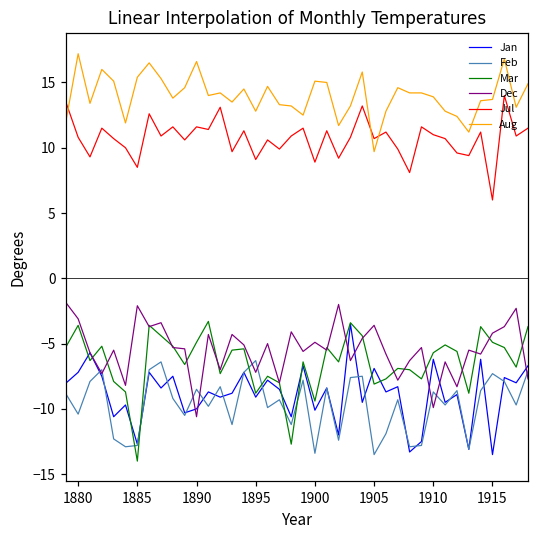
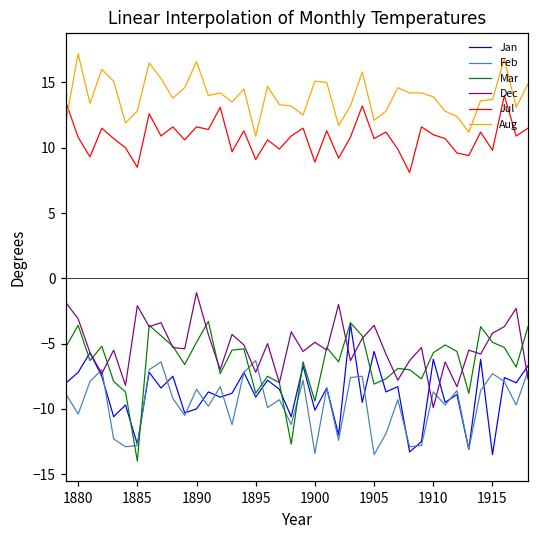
Aug, 1885: 15.4 -> 12.8
Dec, 1890: -10.6 -> -1.1
Aug, 1895: 12.8 -> 10.9
Jan, 1905: -6.9 -> -5.6
Aug, 1905: 9.7 -> 12.1
Jul, 1915: 6.0 -> 9.8
